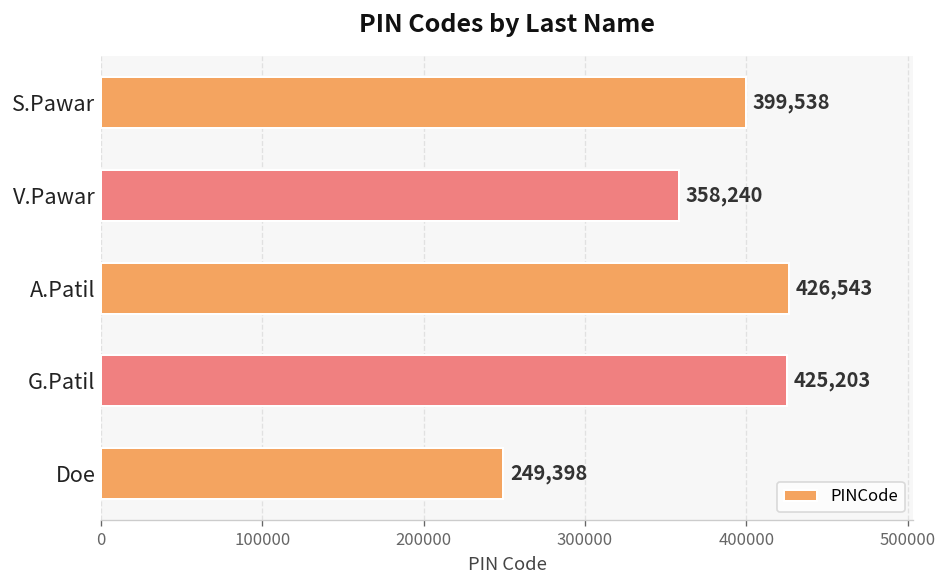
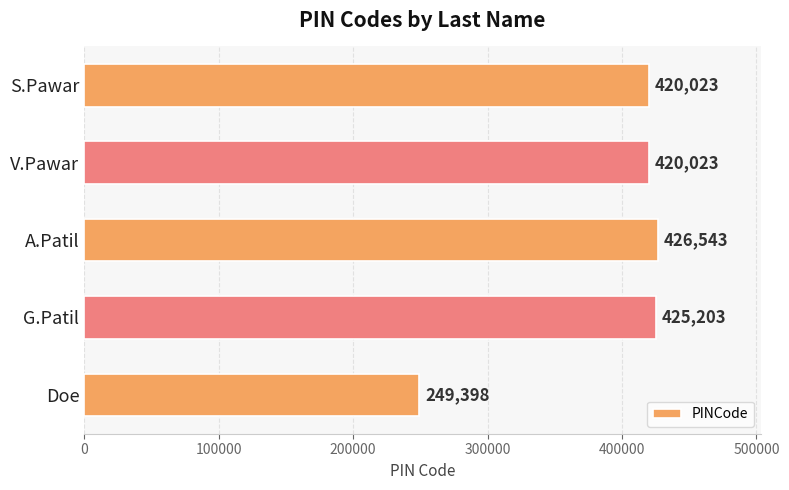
S.Pawar: 399,538 -> 420,023
V.Pawar: 358,240 -> 420,023
